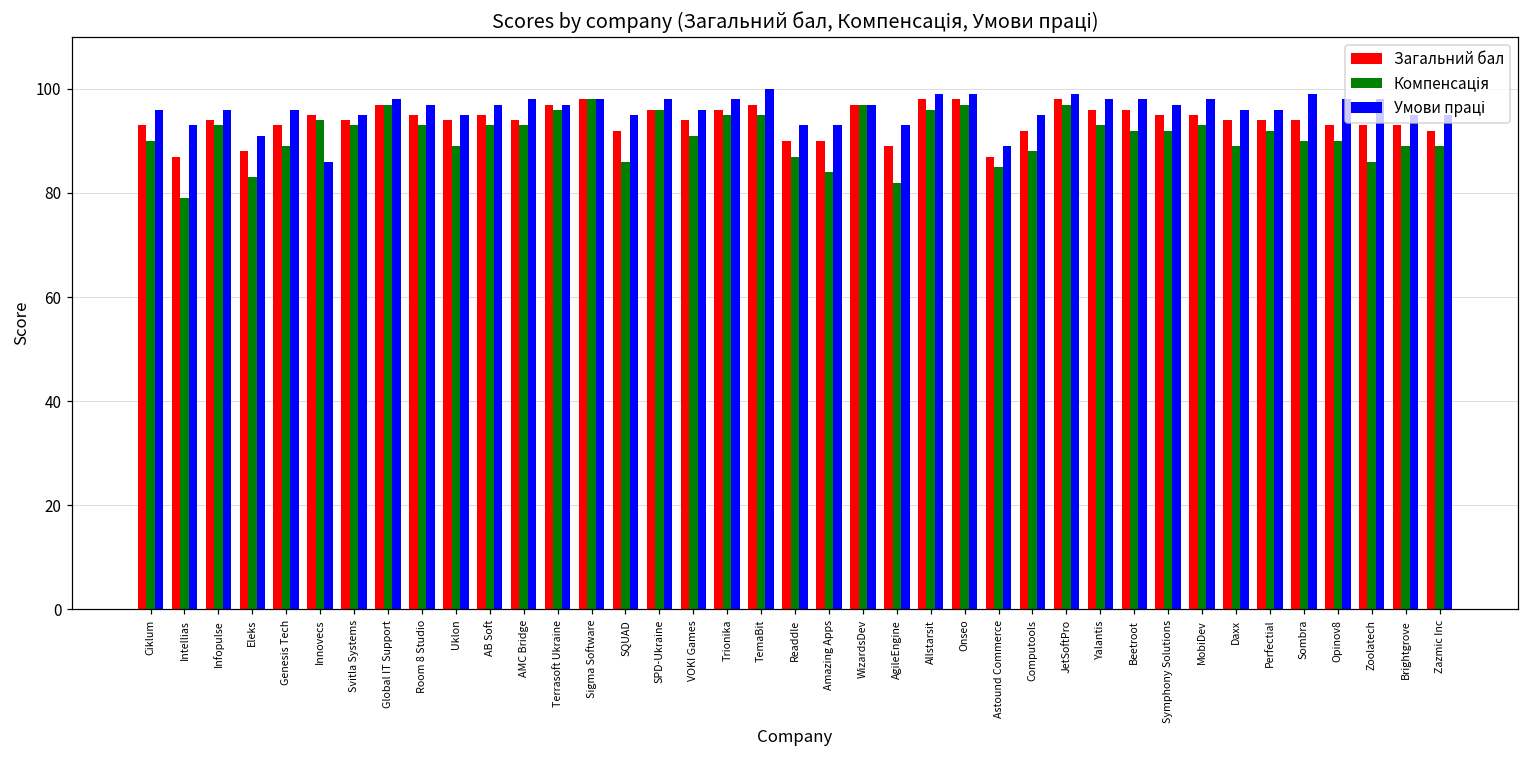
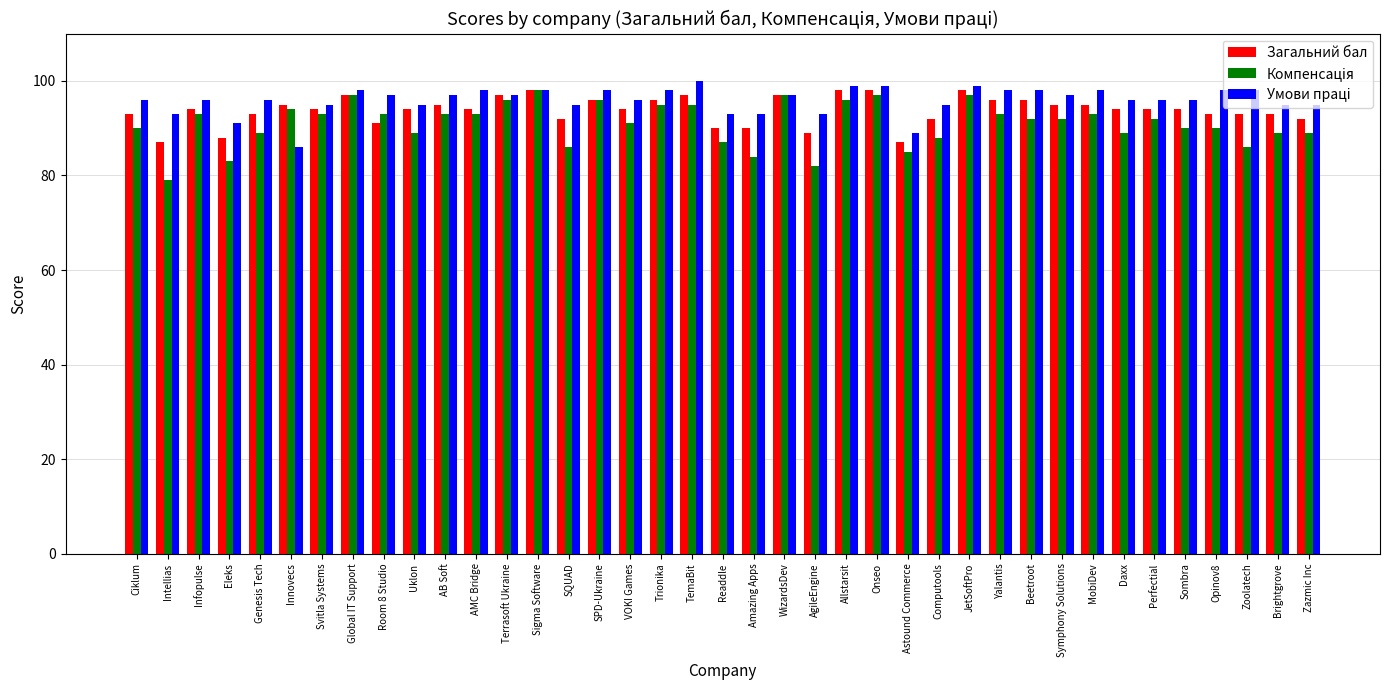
Загальний бал, Room 8 Studio: 95 -> 91
Умови праці, Sombra: 99 -> 96
